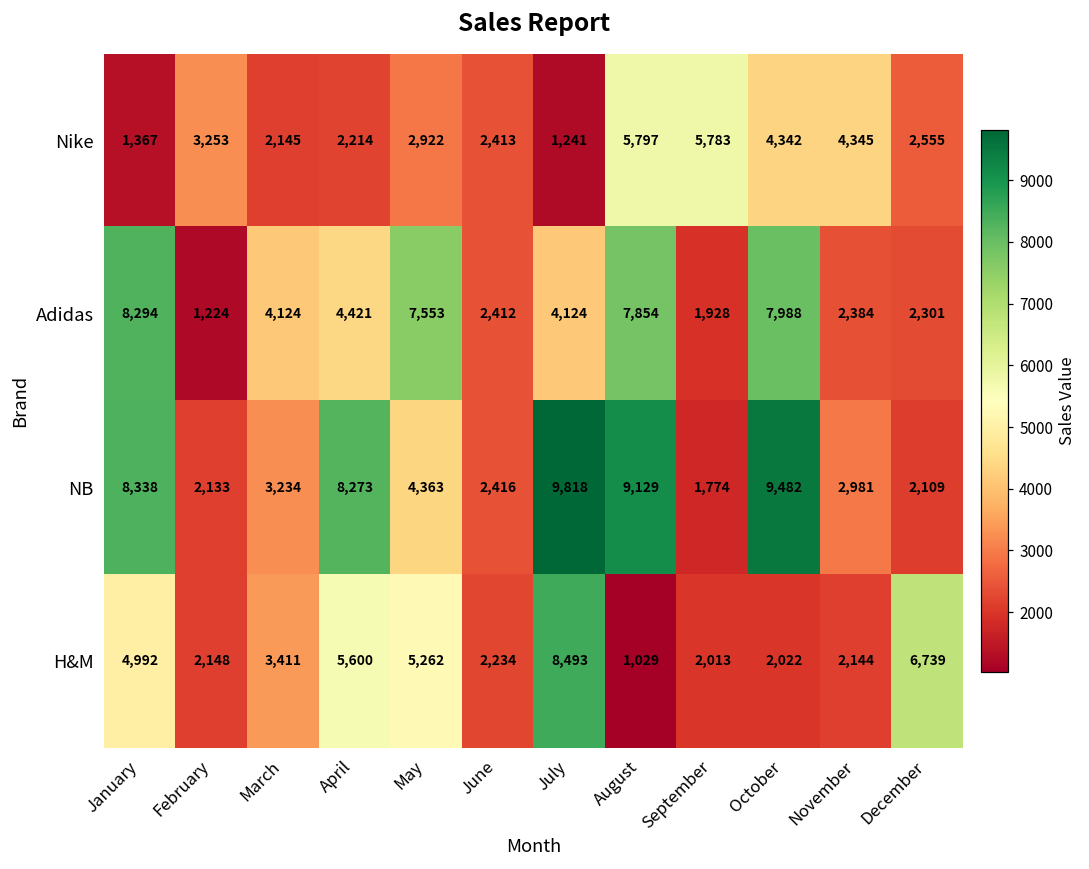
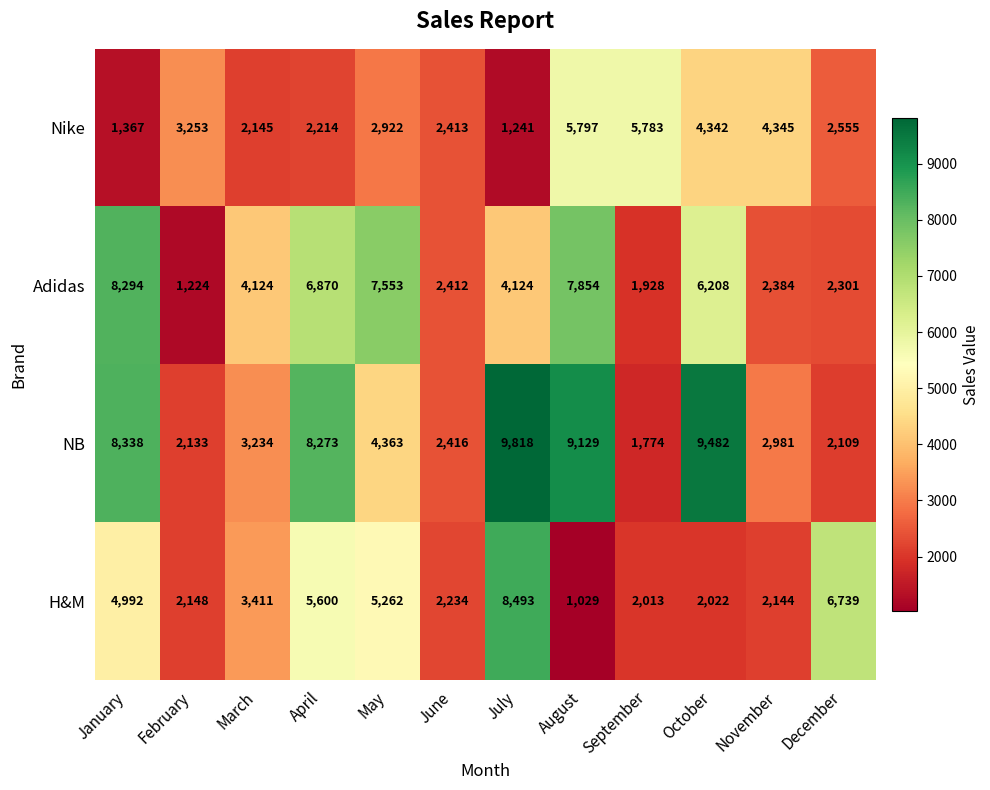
Adidas, April: 4,421 -> 6,870
Adidas, October: 7,988 -> 6,208
